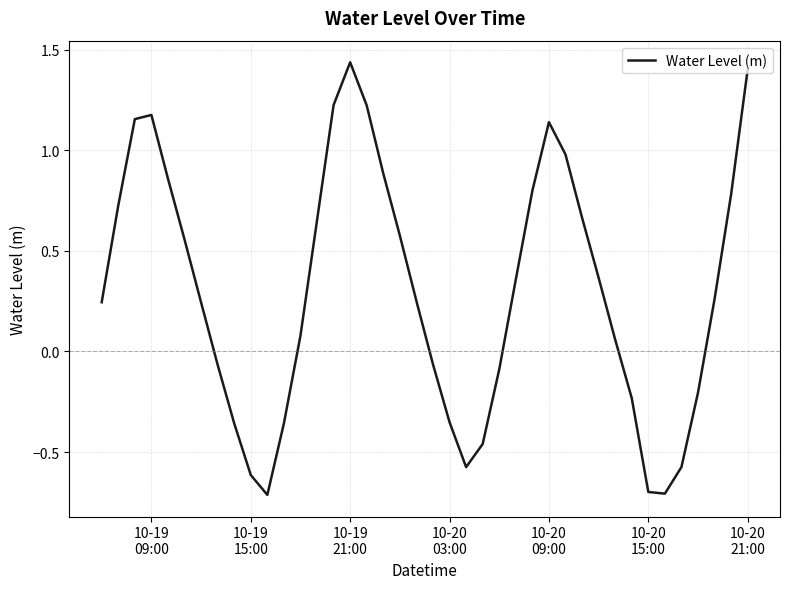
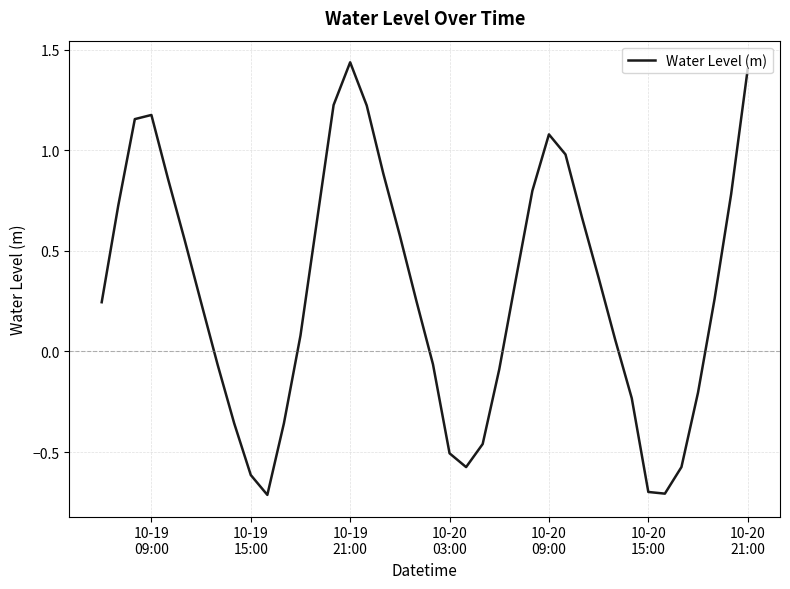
10-20 03:00: -0.35 -> -0.51
10-20 09:00: 1.14 -> 1.08
